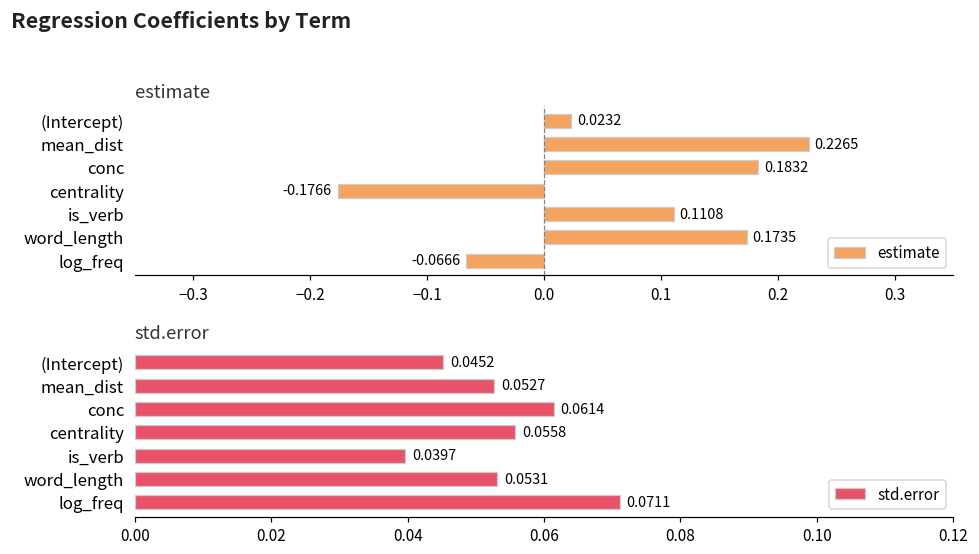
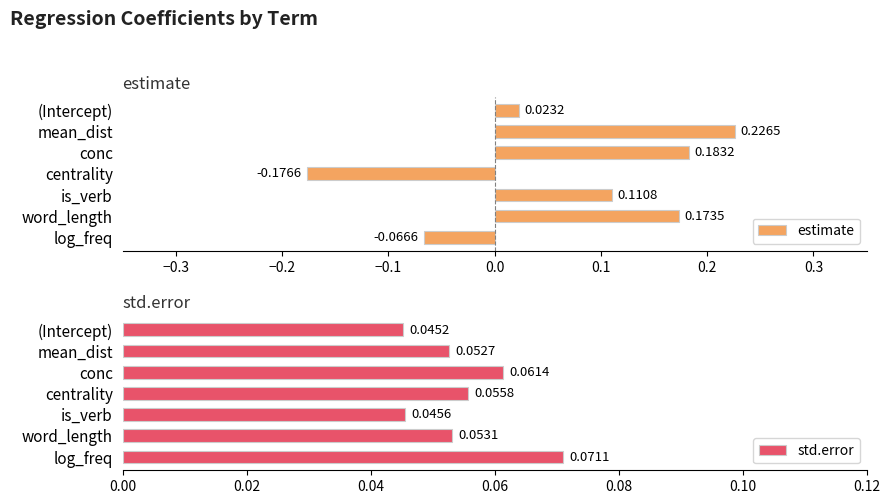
std.error, is_verb: 0.0397 -> 0.0456
